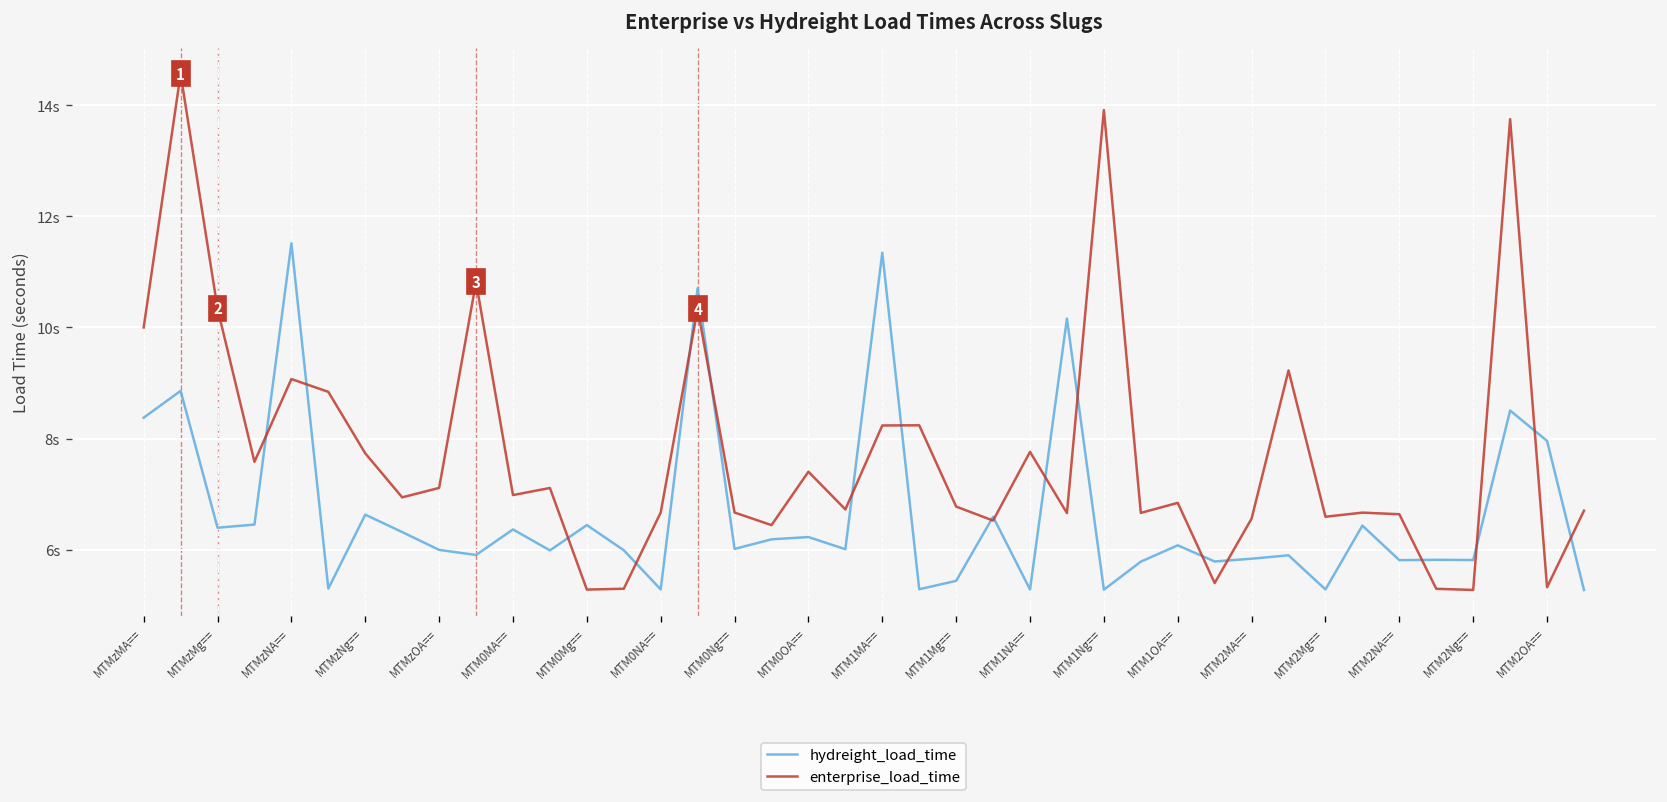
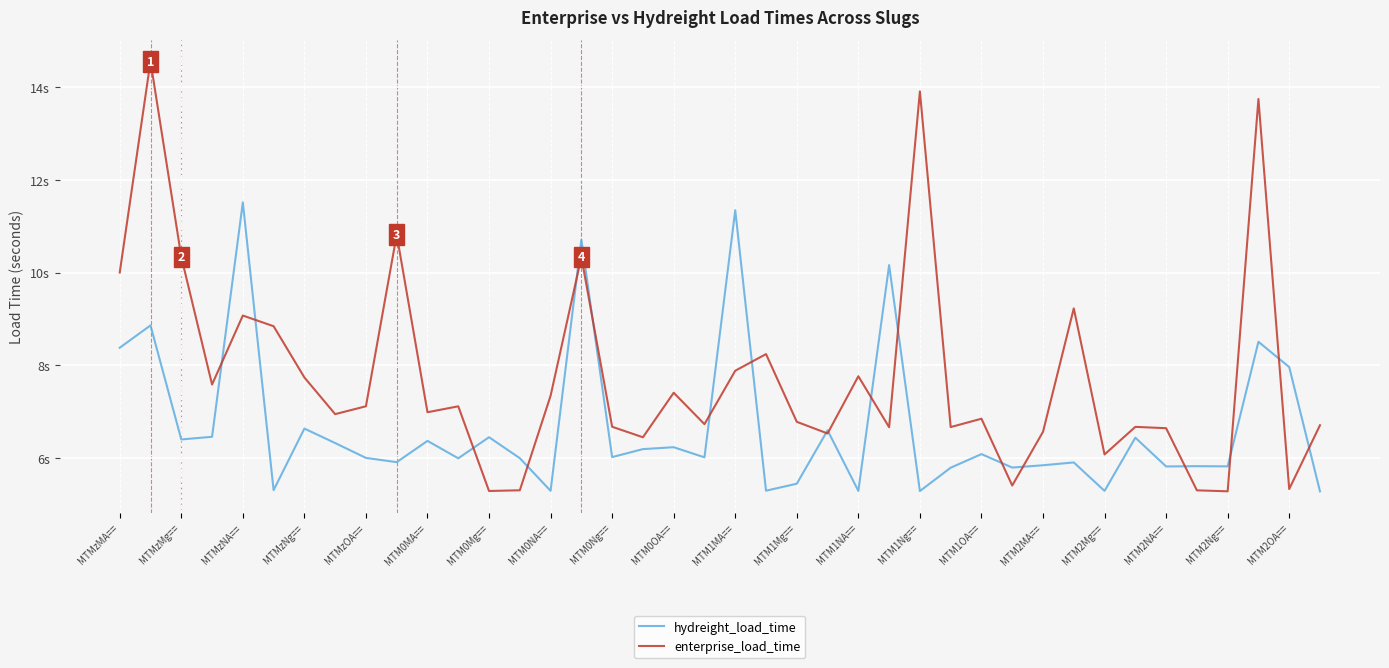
enterprise_load_time, MTM0NA==: 6.7s -> 7.3s
enterprise_load_time, MTM1MA==: 8.2s -> 7.9s
enterprise_load_time, MTM2Mg==: 6.6s -> 6.1s
